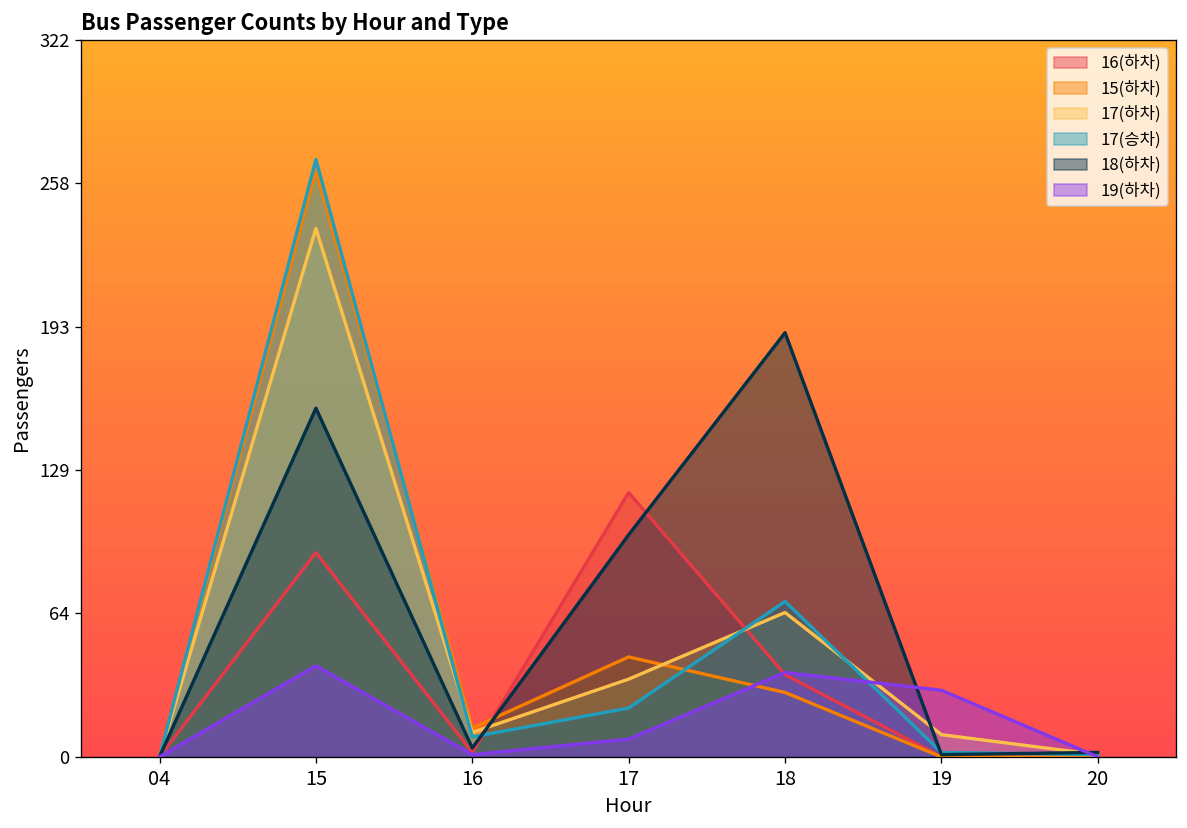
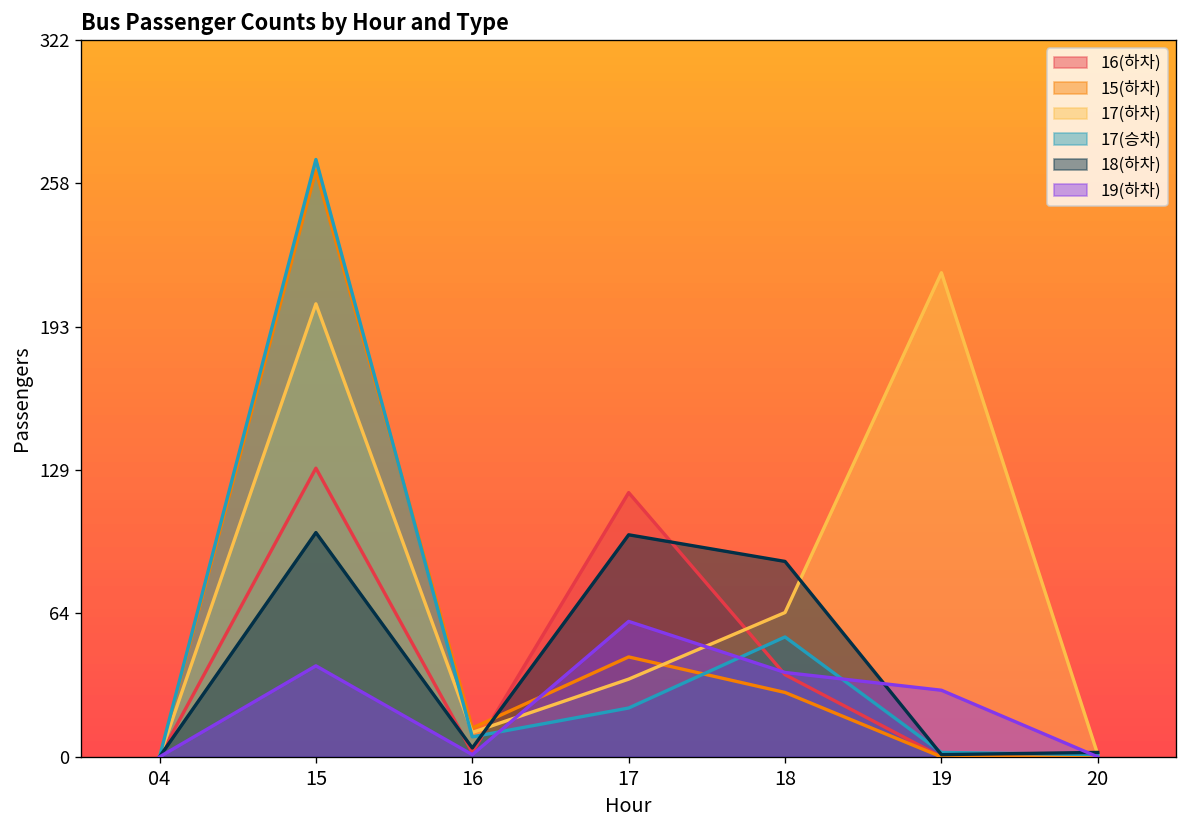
16(하차), 15: 92 -> 130
17(하차), 15: 238 -> 204
18(하차), 15: 157 -> 101
19(하차), 17: 8 -> 61
17(승차), 18: 70 -> 54
18(하차), 18: 191 -> 88
17(하차), 19: 10 -> 218
